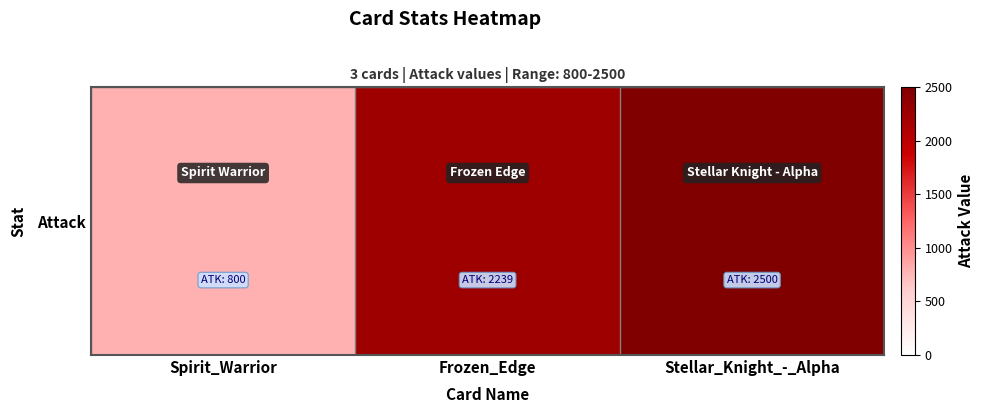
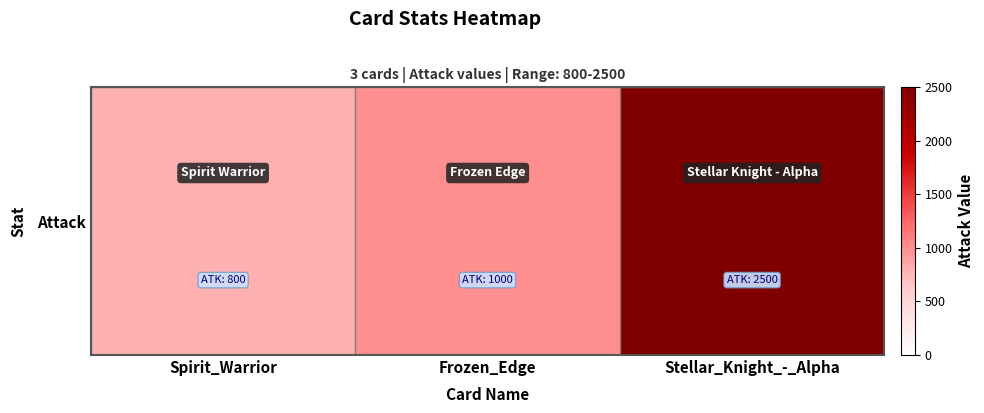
Attack, Frozen_Edge: 2239 -> 1000
